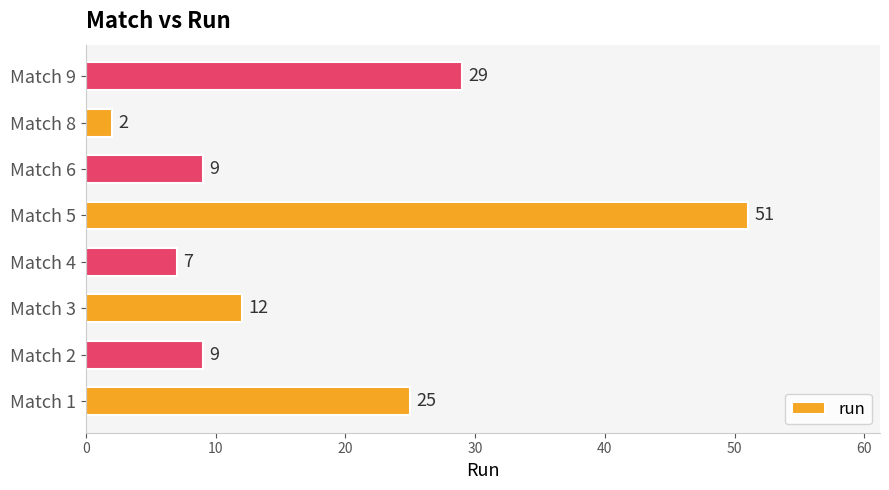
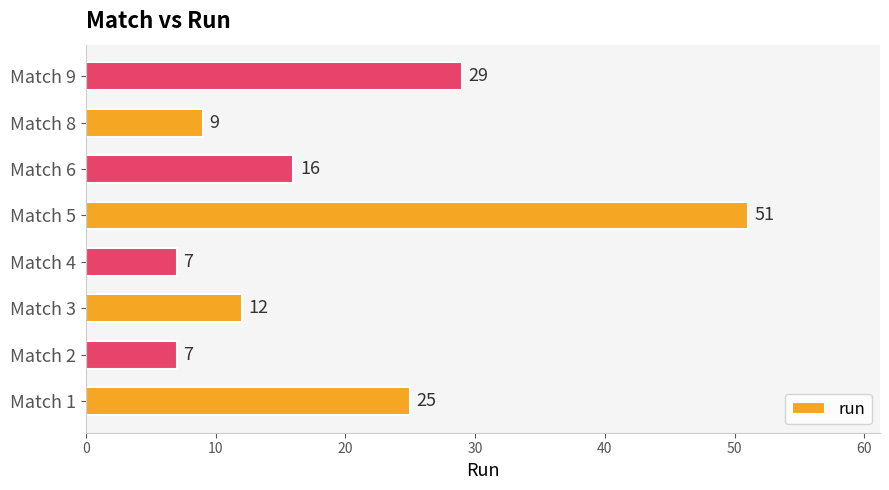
Match 8: 2 -> 9
Match 6: 9 -> 16
Match 2: 9 -> 7
